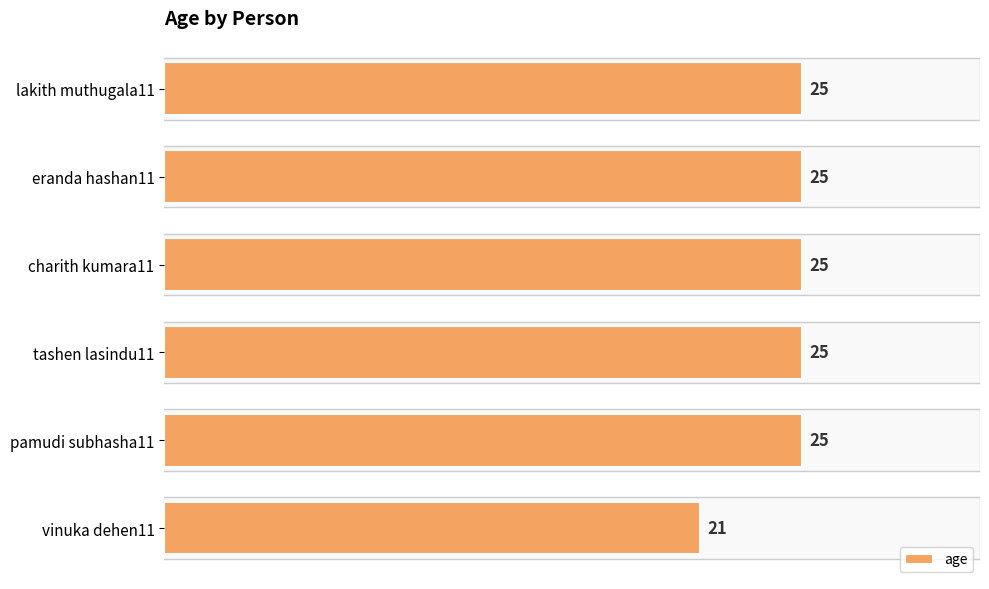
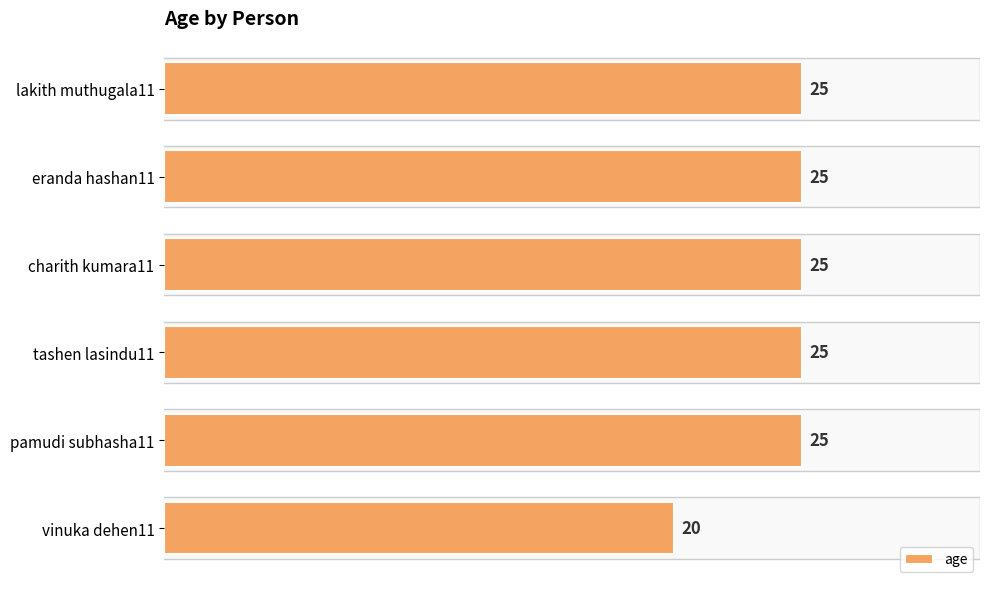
vinuka dehen11: 21 -> 20
